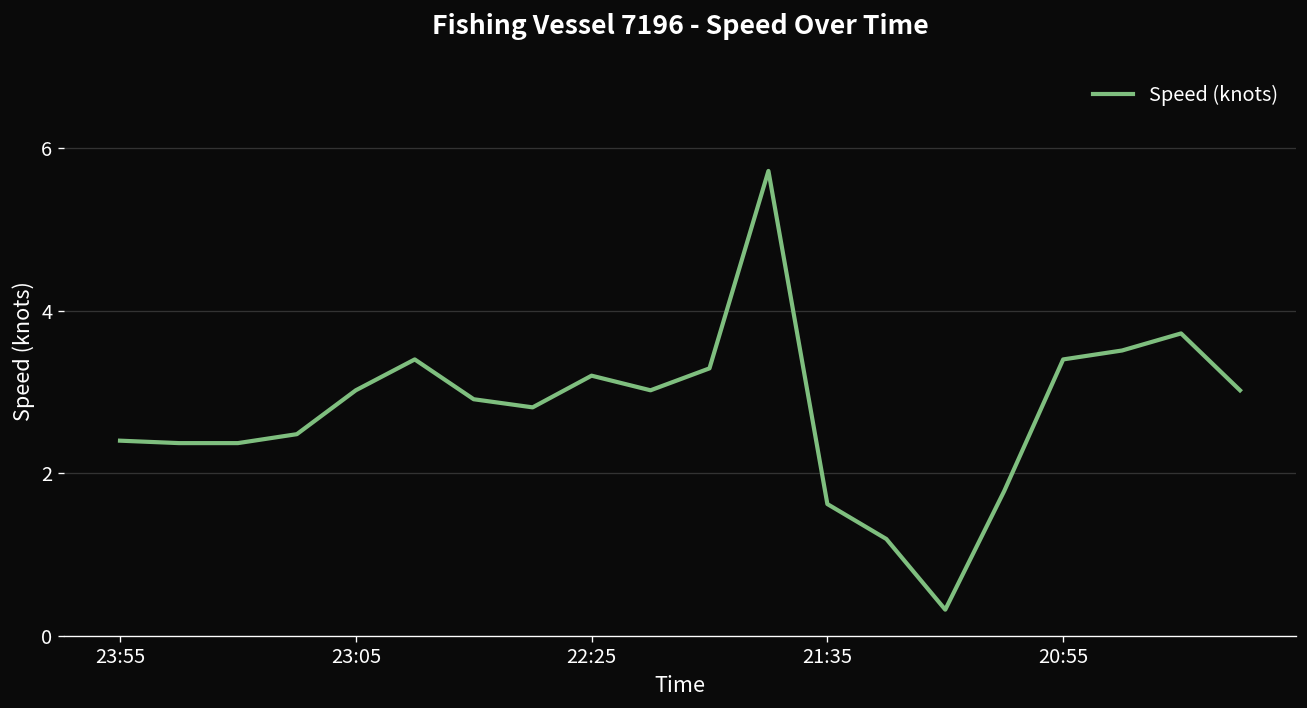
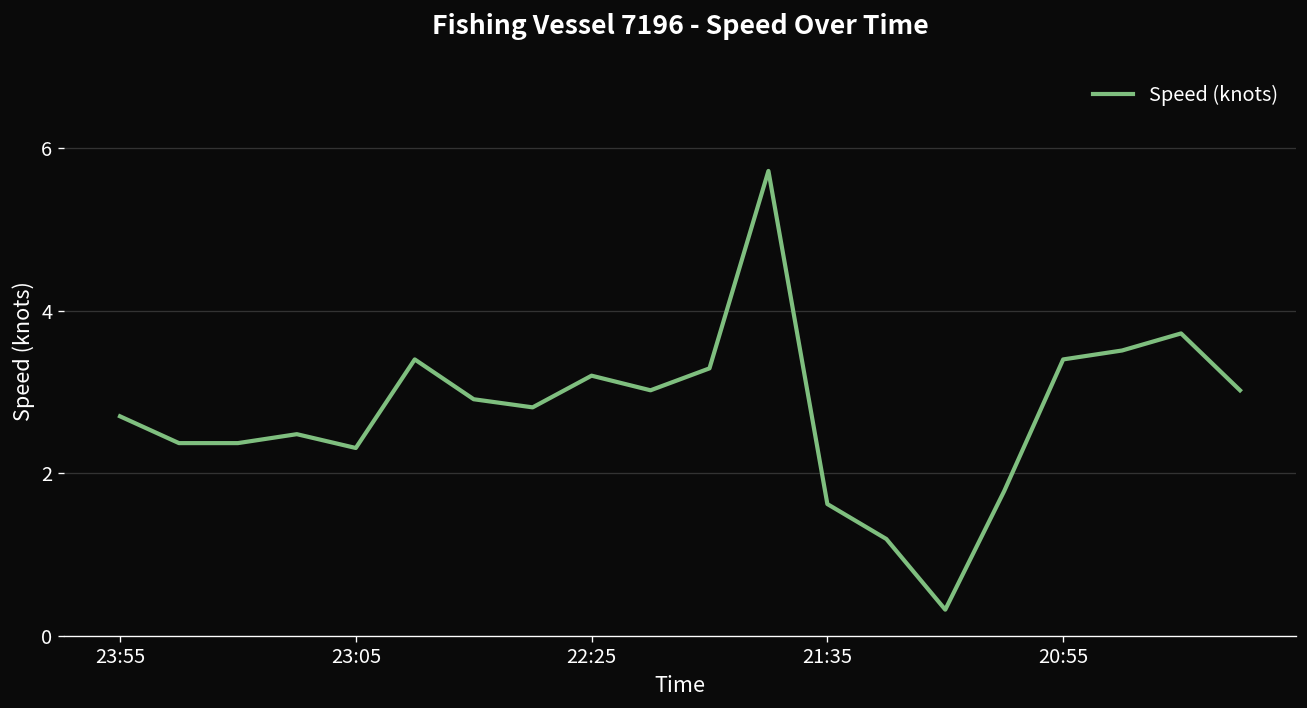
23:55: 2.4 -> 2.7
23:05: 3.0 -> 2.3
